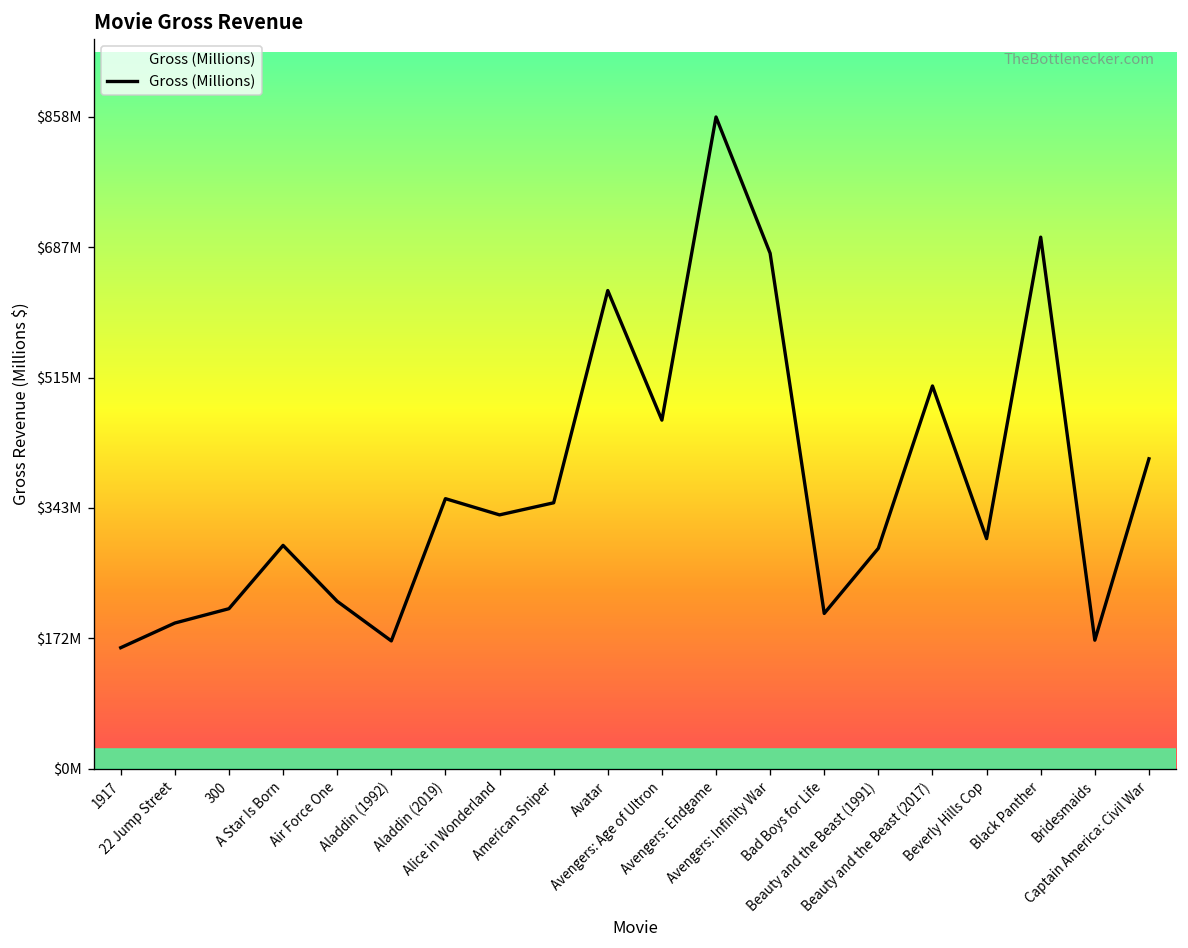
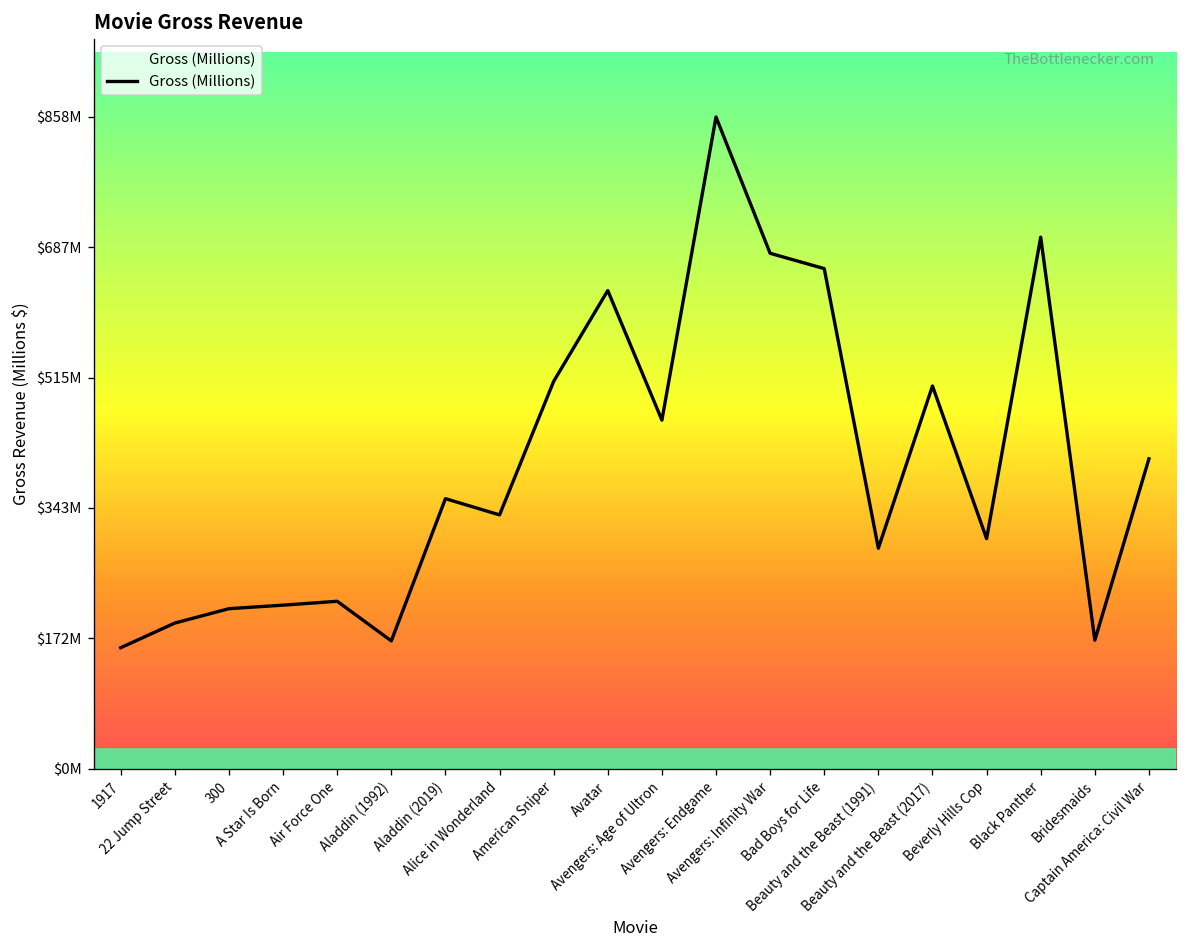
A Star Is Born: $290000000 -> $220000000
American Sniper: $350000000 -> $510000000
Bad Boys for Life: $200000000 -> $660000000
